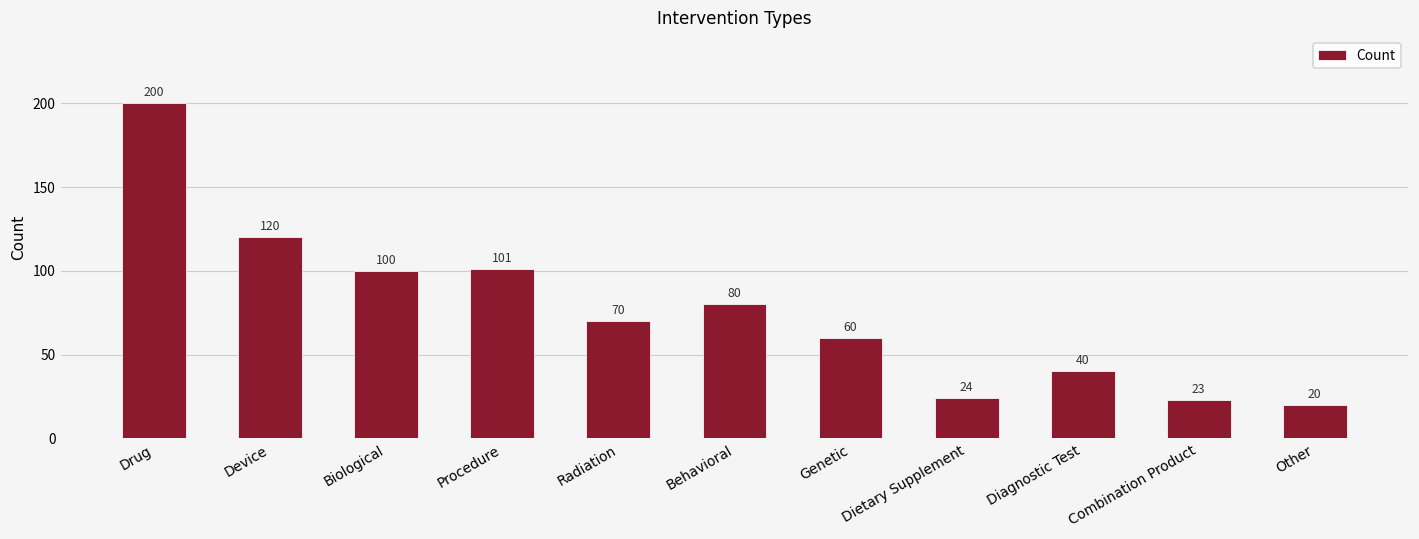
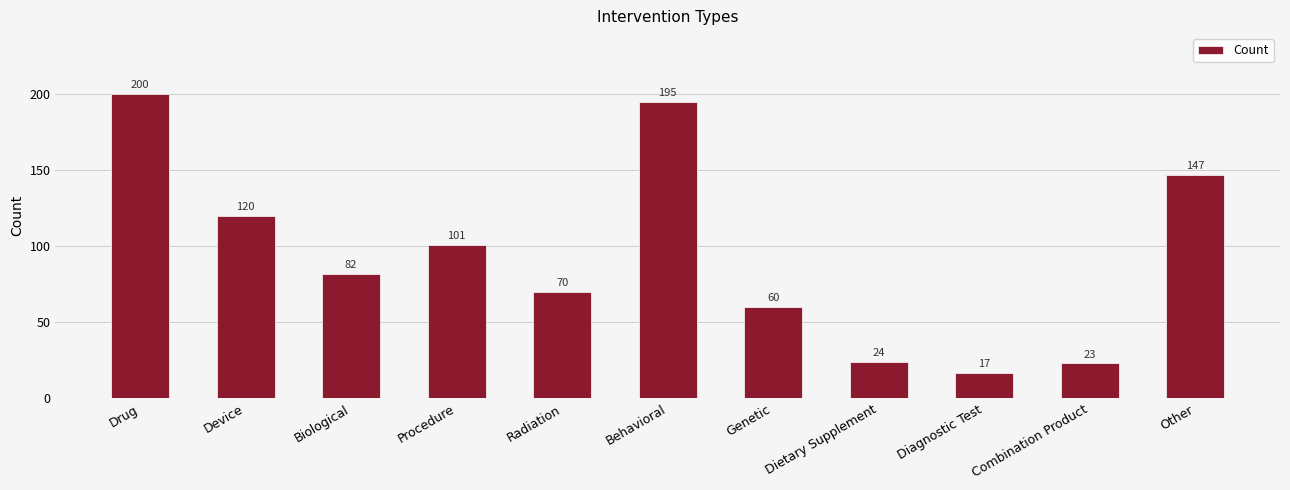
Biological: 100 -> 82
Behavioral: 80 -> 195
Diagnostic Test: 40 -> 17
Other: 20 -> 147
